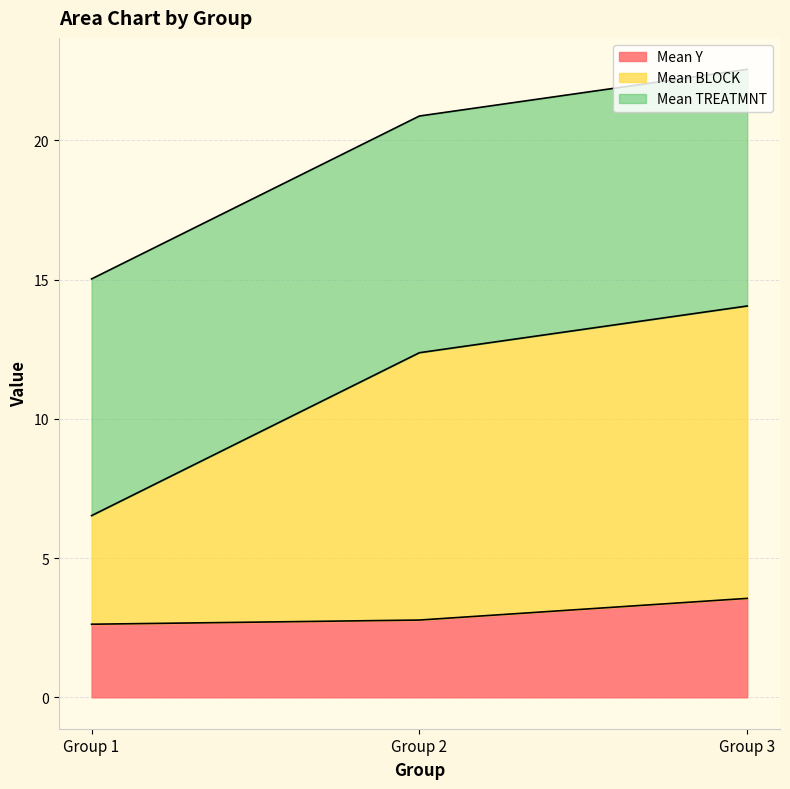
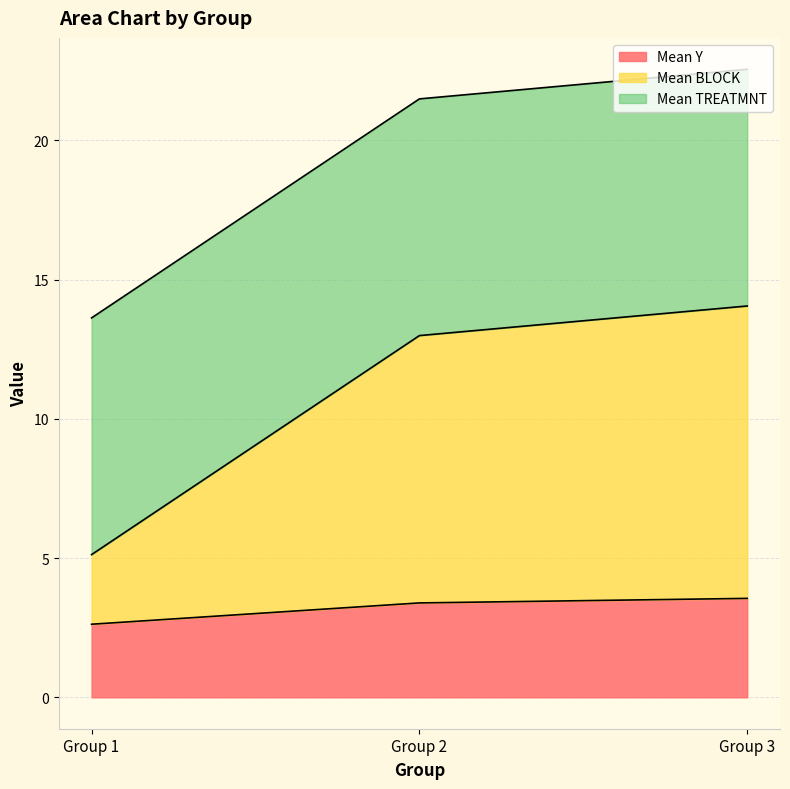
Mean BLOCK, Group 1: 3.9 -> 2.5
Mean Y, Group 2: 2.8 -> 3.4
